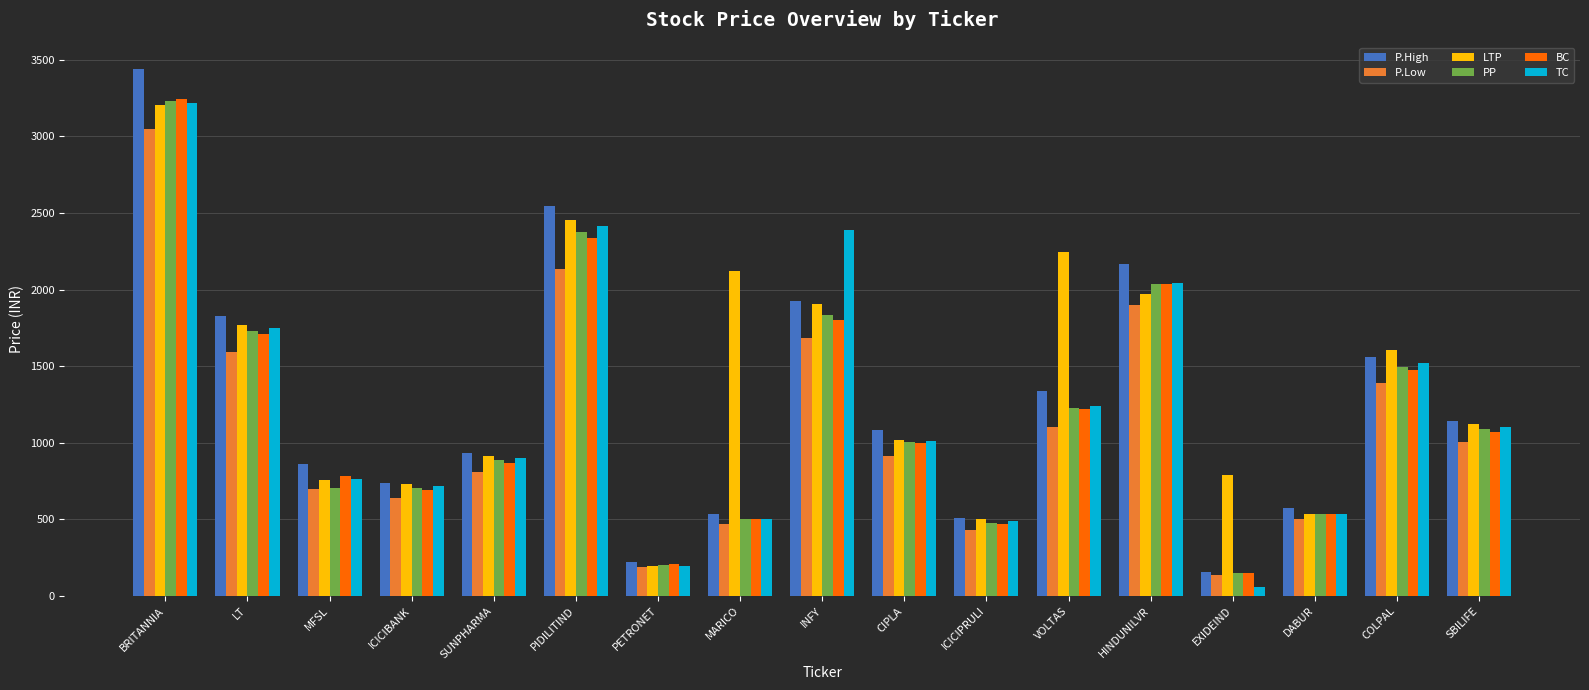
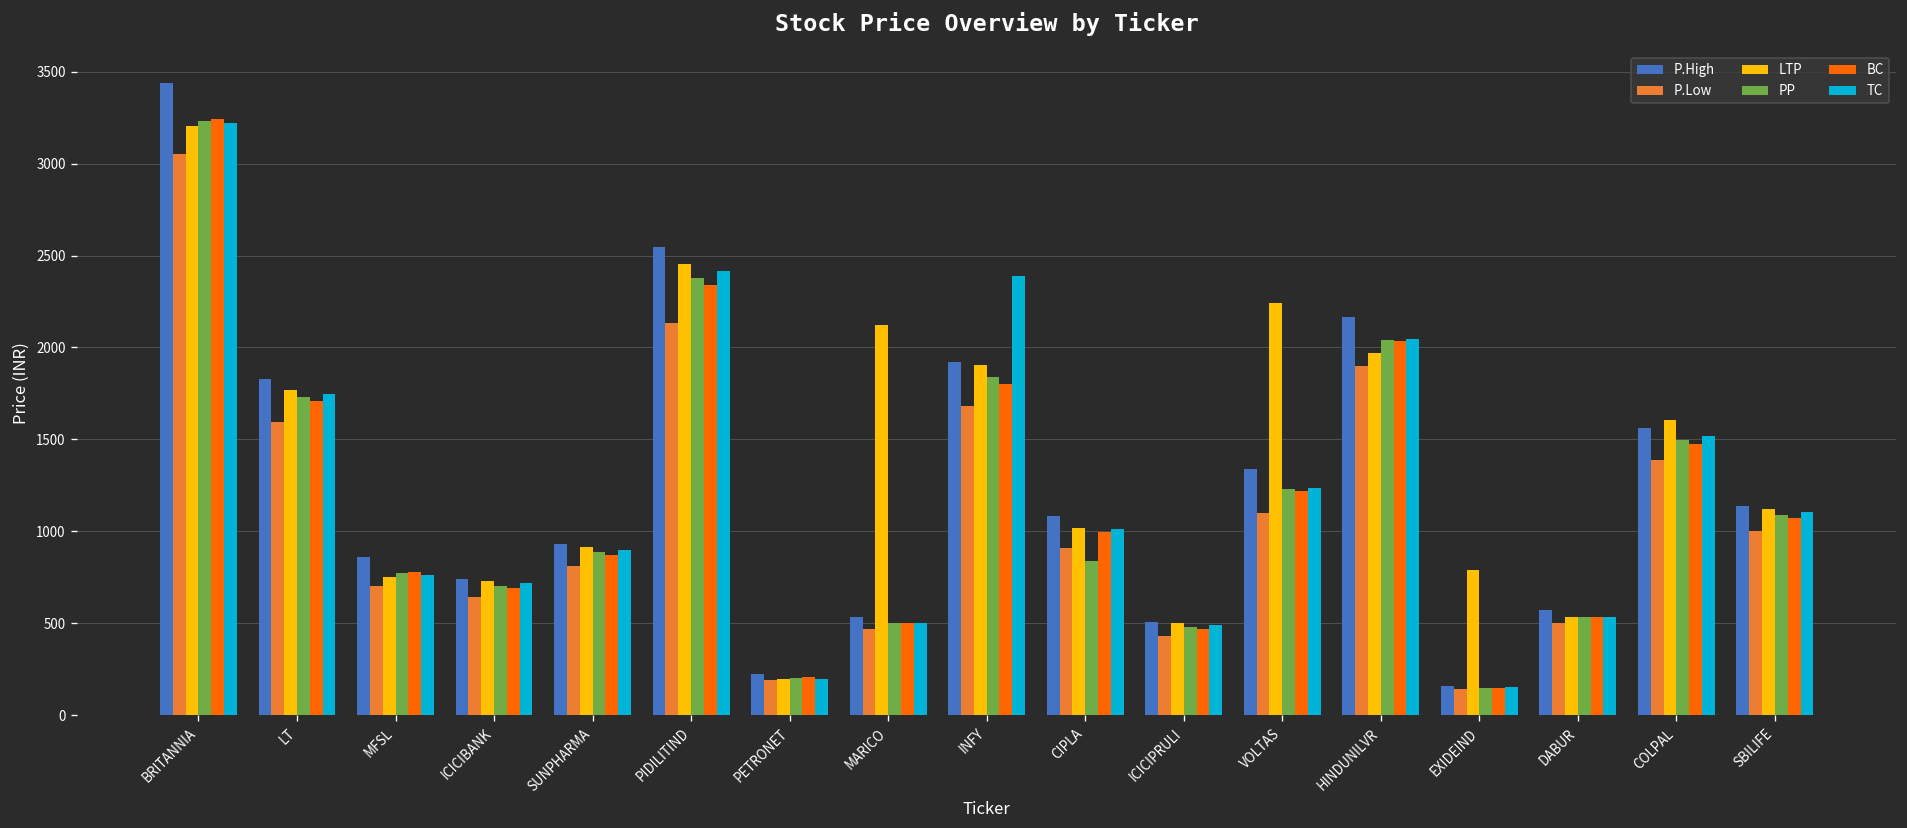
PP, MFSL: 710 -> 770
PP, CIPLA: 1000 -> 840
TC, EXIDEIND: 60 -> 150
